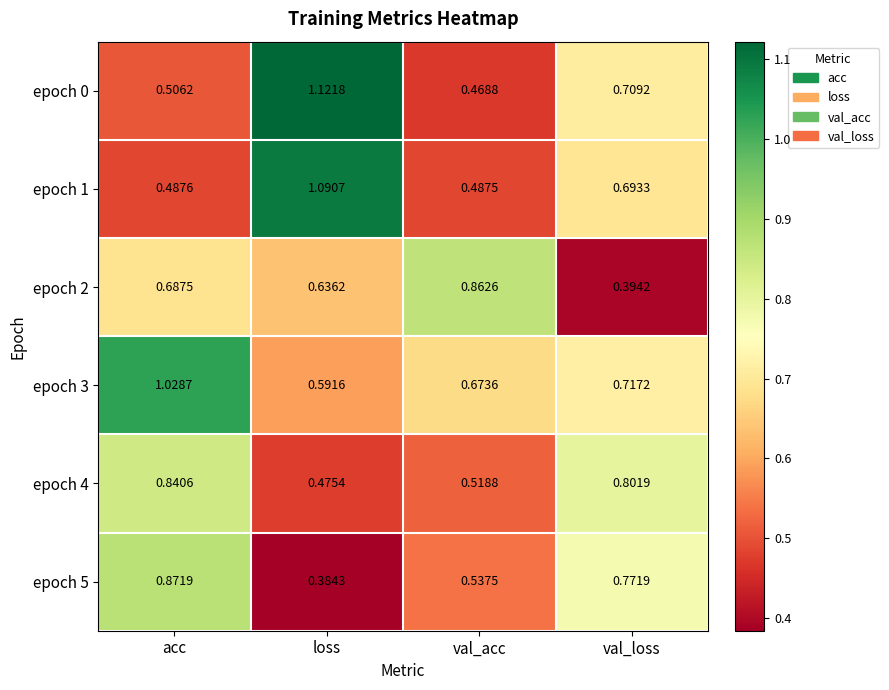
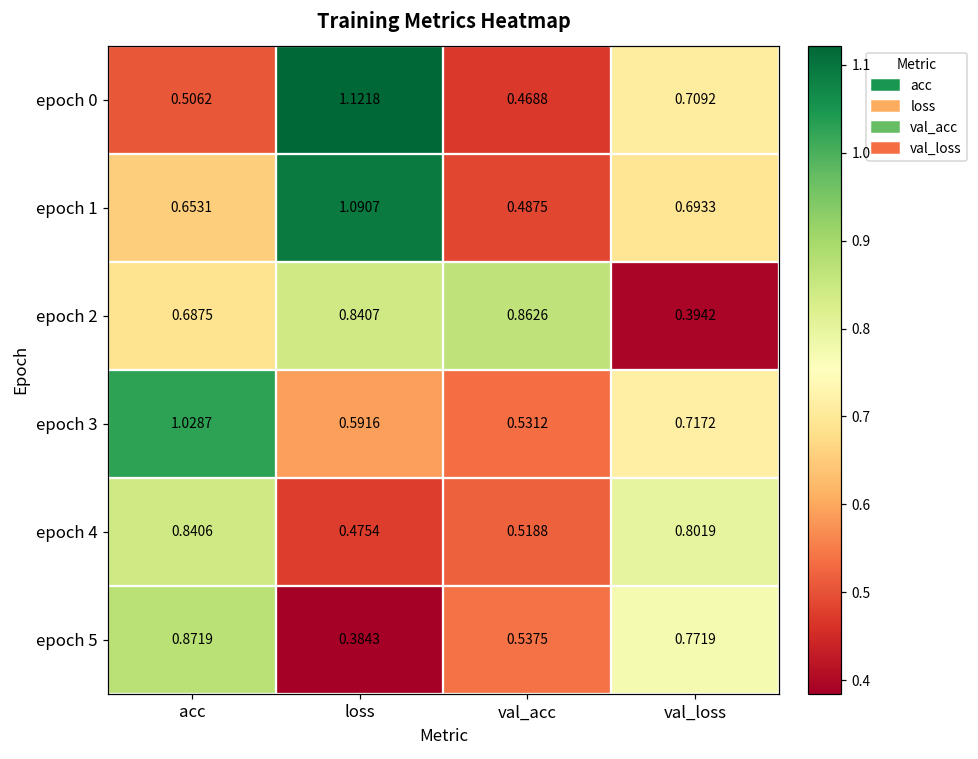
epoch 1, acc: 0.4876 -> 0.6531
epoch 2, loss: 0.6362 -> 0.8407
epoch 3, val_acc: 0.6736 -> 0.5312
